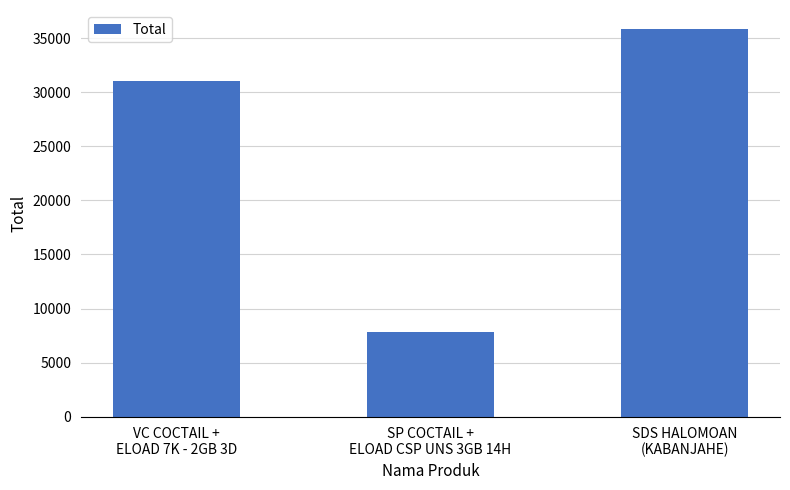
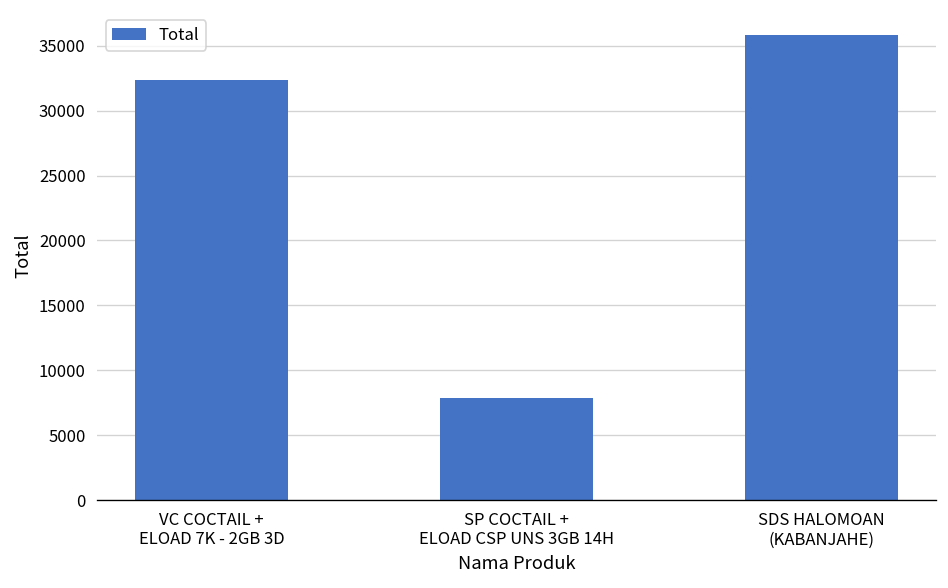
VC COCTAIL + ELOAD 7K - 2GB 3D: 31000 -> 32400
